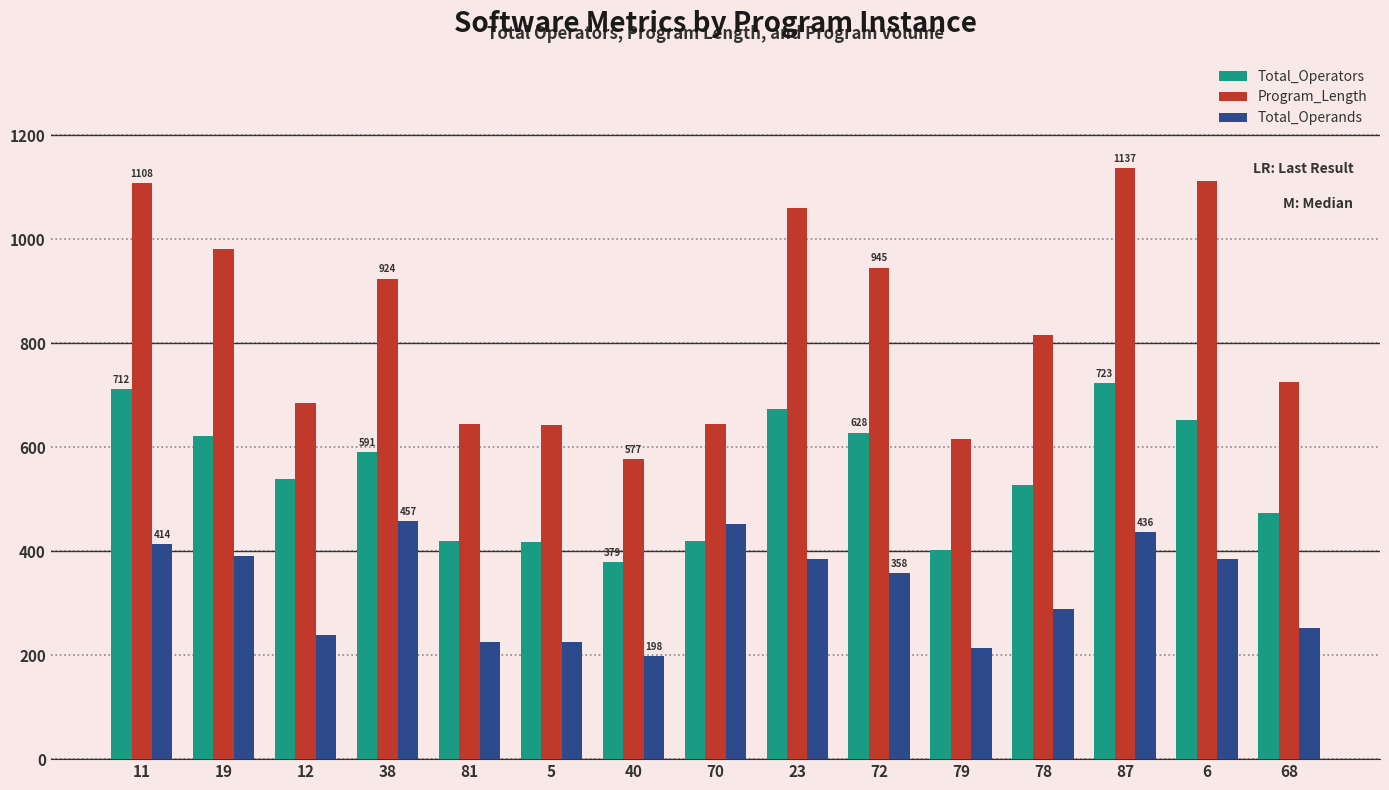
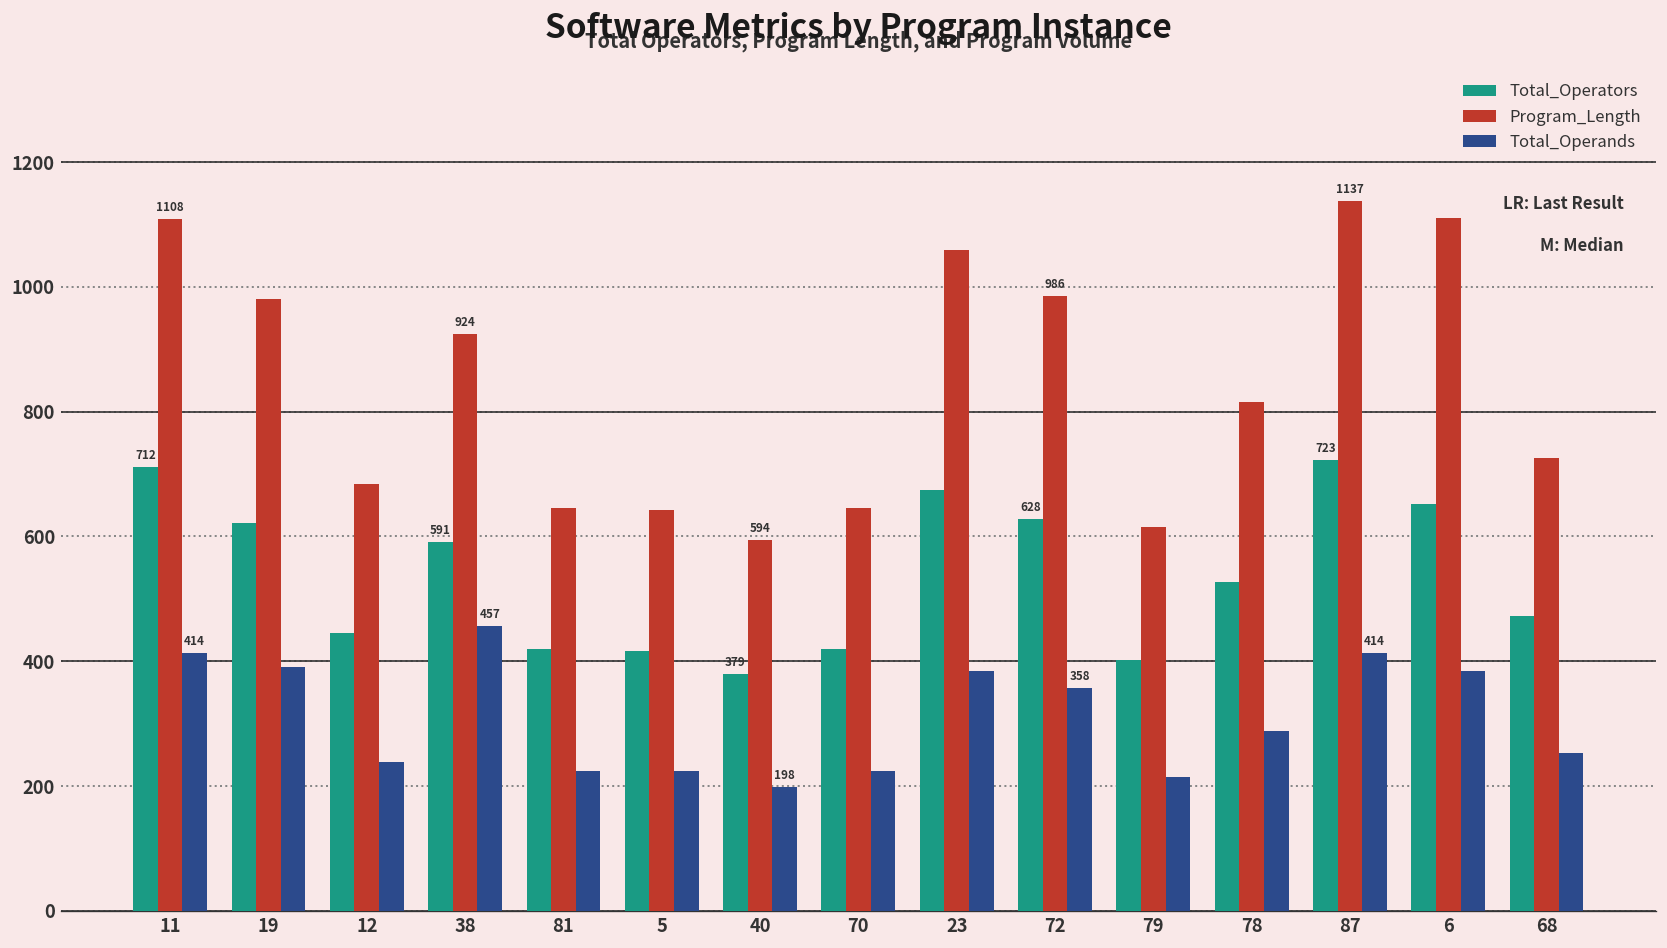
Total_Operators, 12: 540 -> 450
Program_Length, 40: 577 -> 594
Total_Operands, 70: 450 -> 230
Program_Length, 72: 945 -> 986
Total_Operands, 87: 436 -> 414
